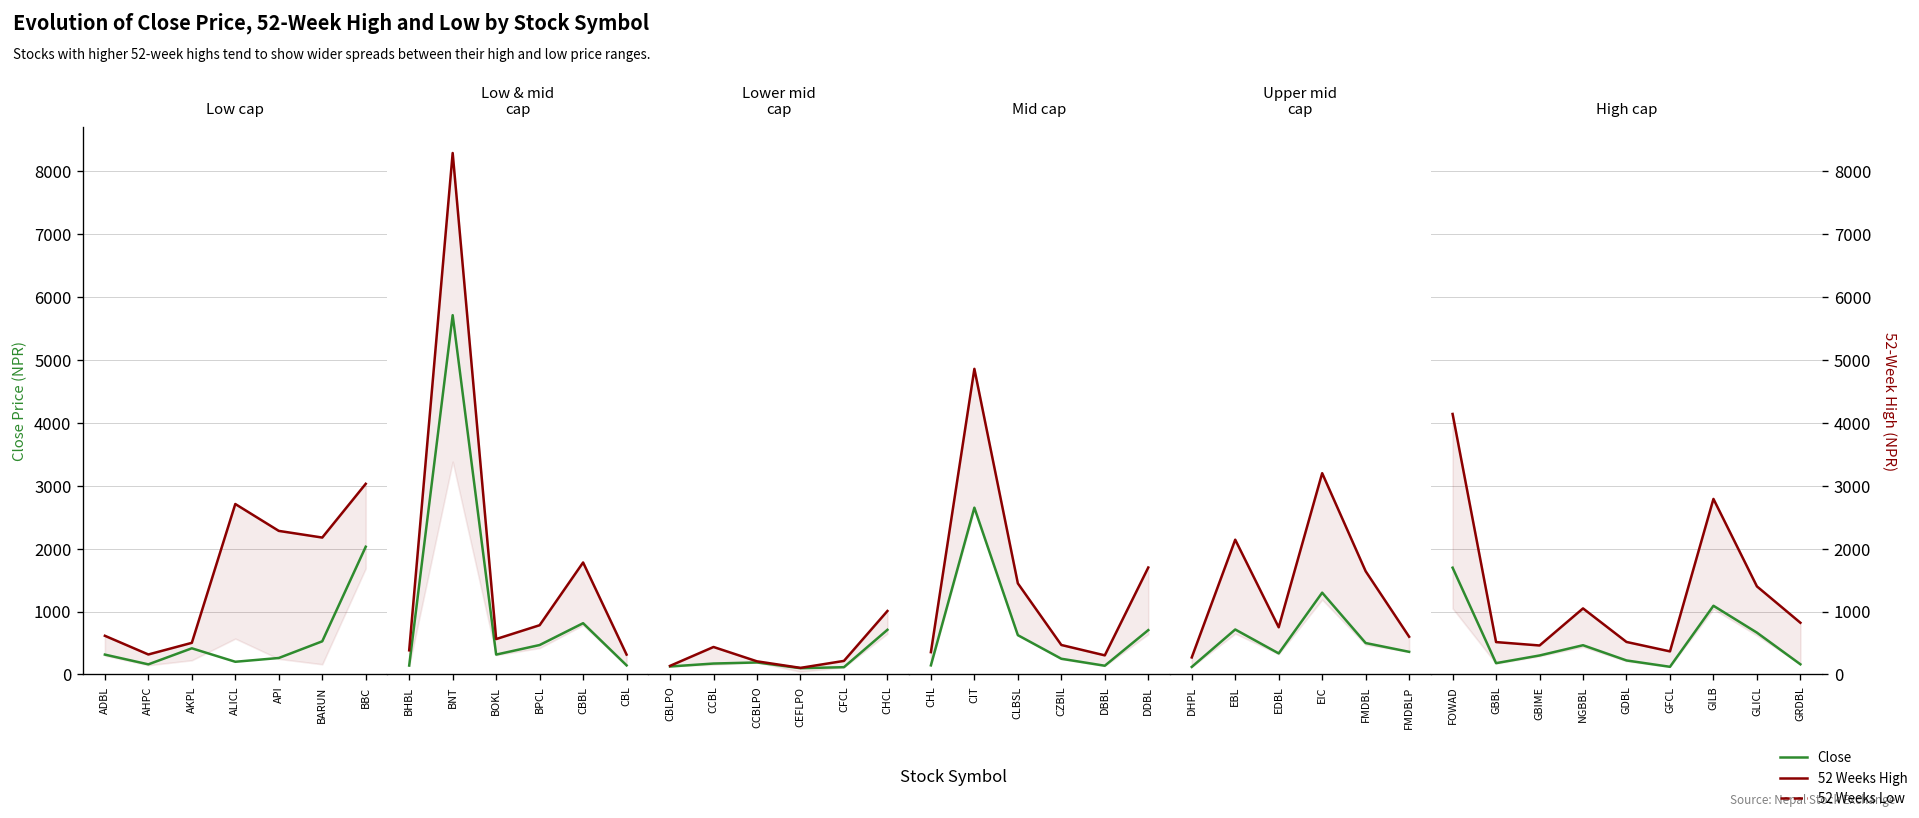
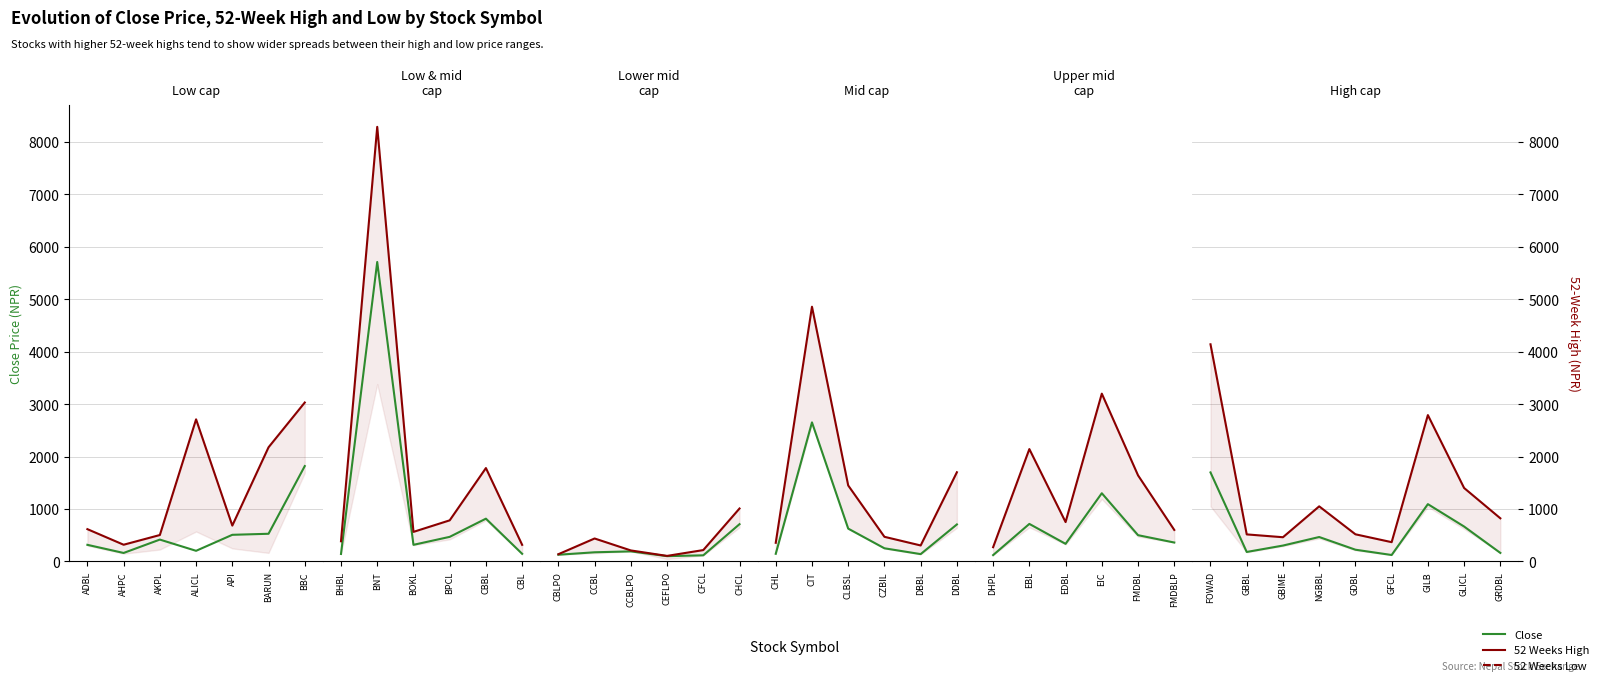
Low cap, Close, API: 300 -> 500
Low cap, 52 Weeks High, API: 2300 -> 700
Low cap, Close, BBC: 2000 -> 1800
